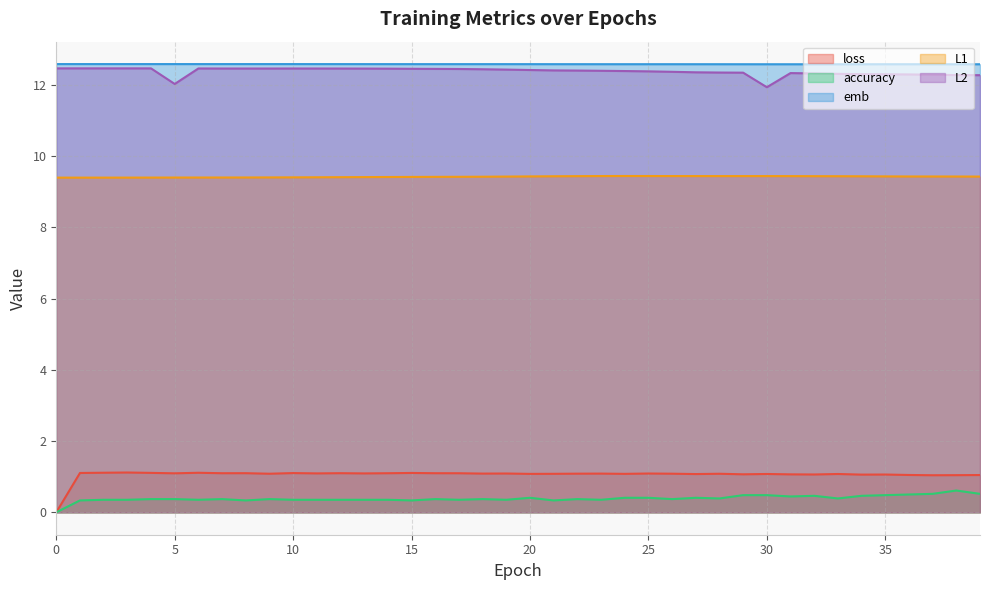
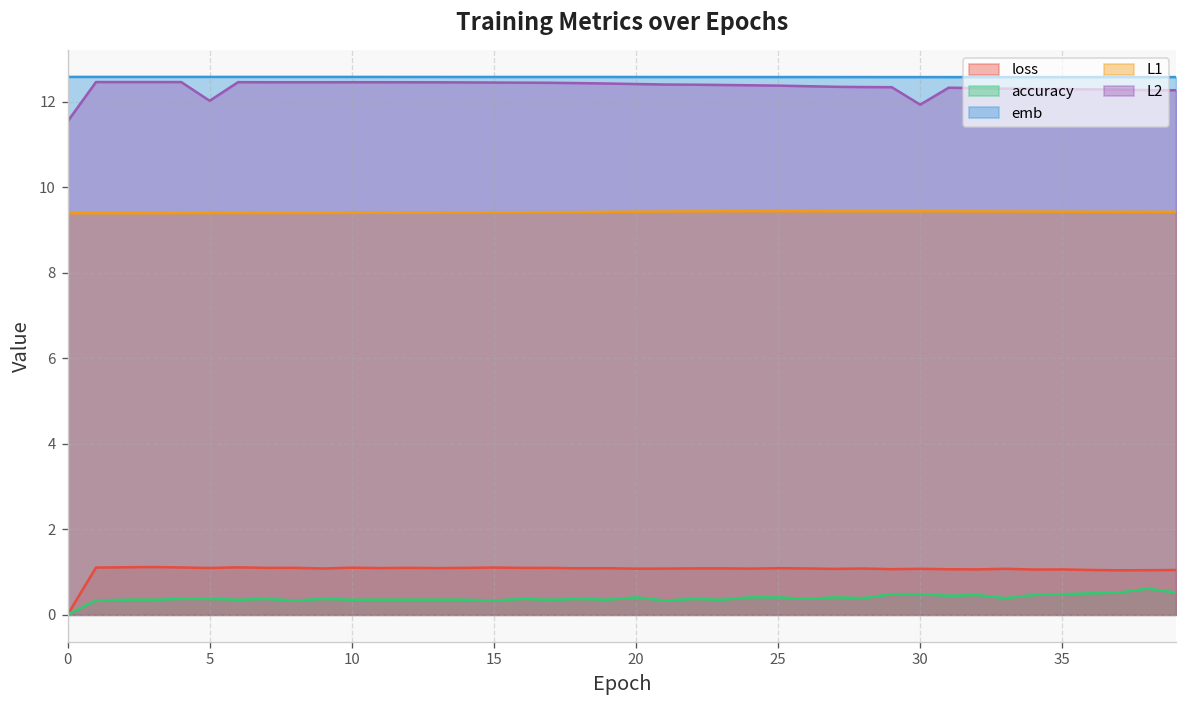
L2, 0: 12.5 -> 11.5
